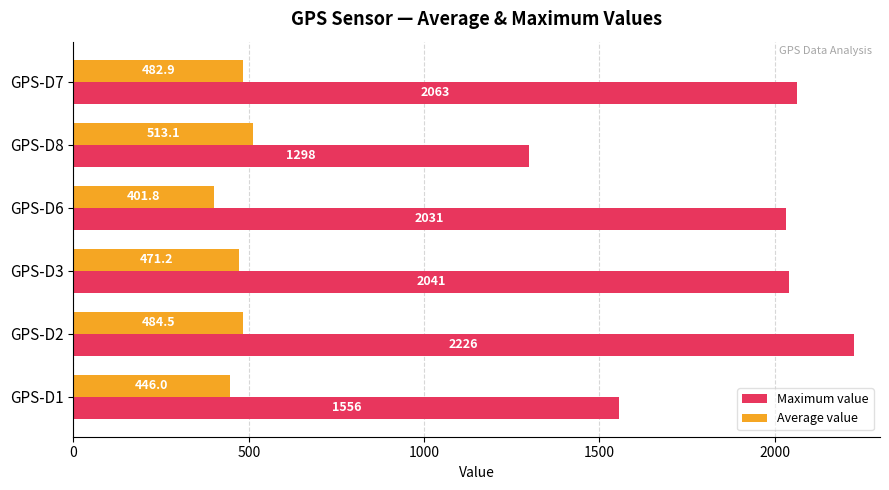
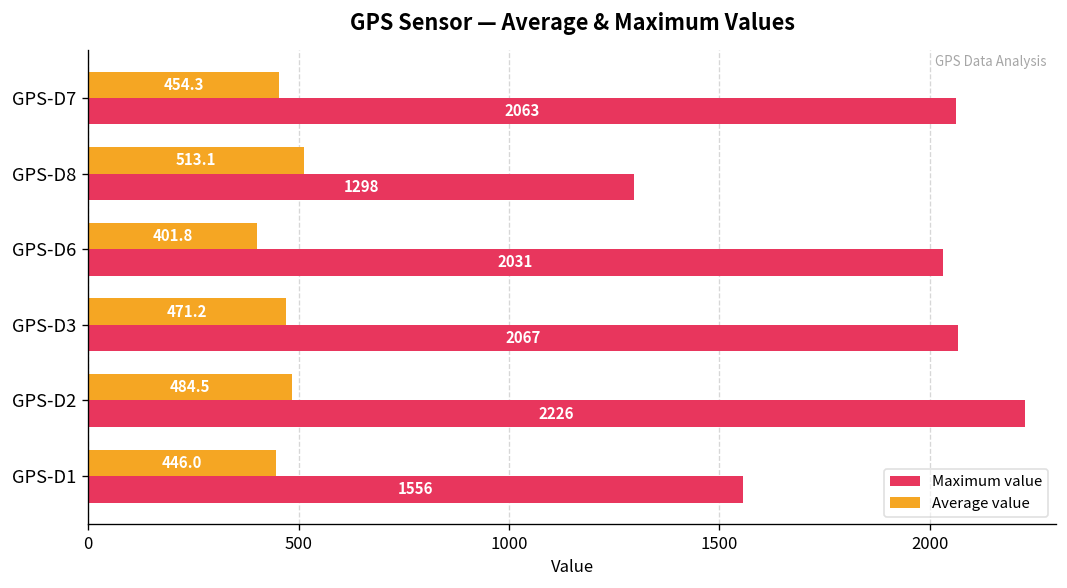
Average value, GPS-D7: 482.9 -> 454.3
Maximum value, GPS-D3: 2041 -> 2067
